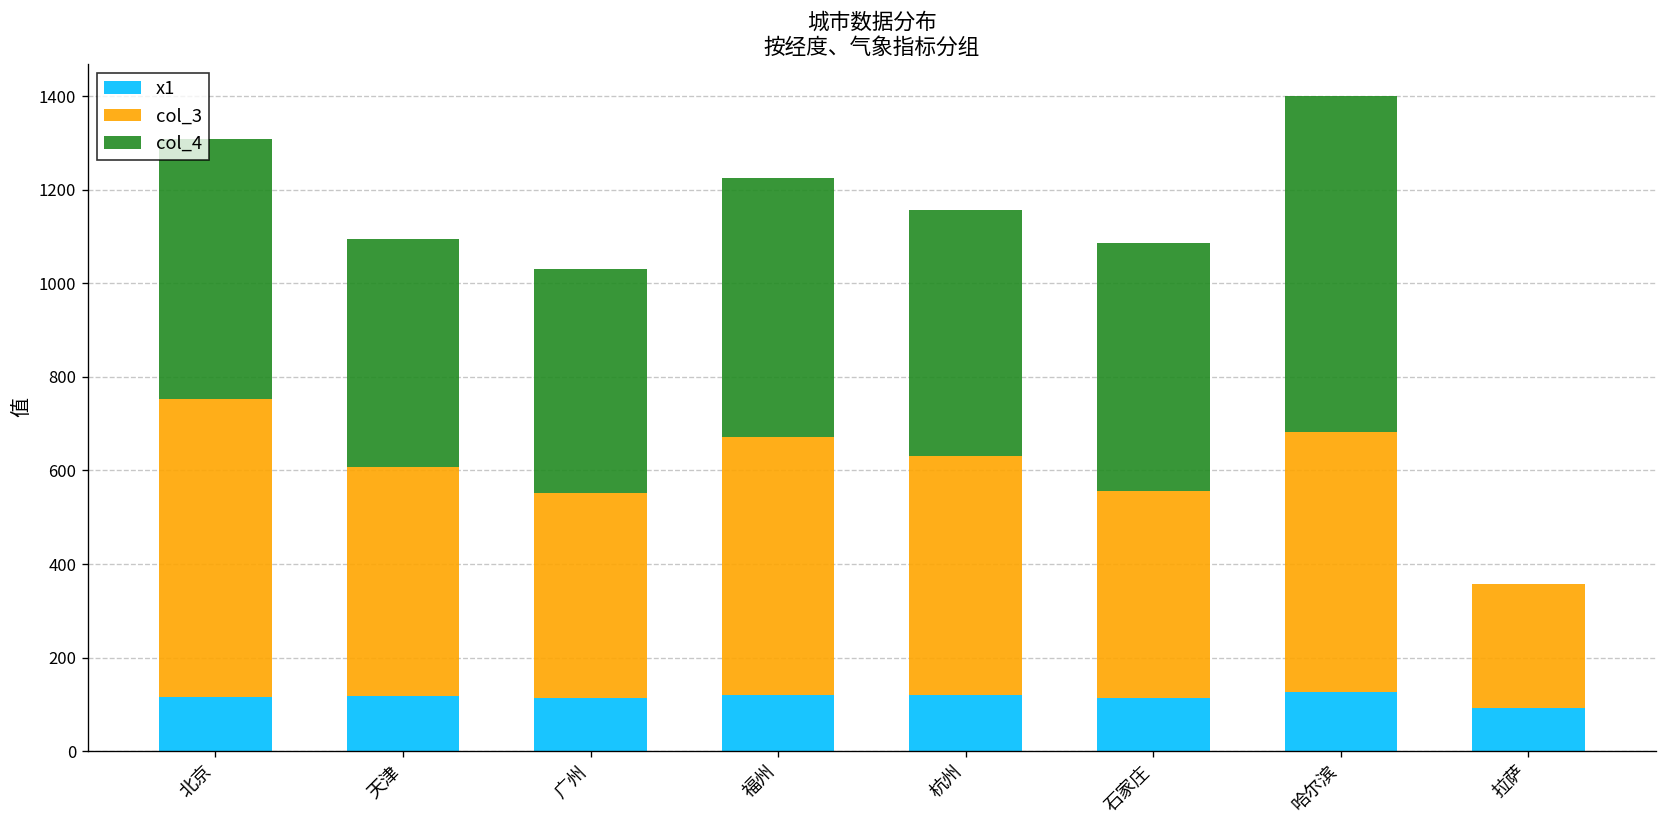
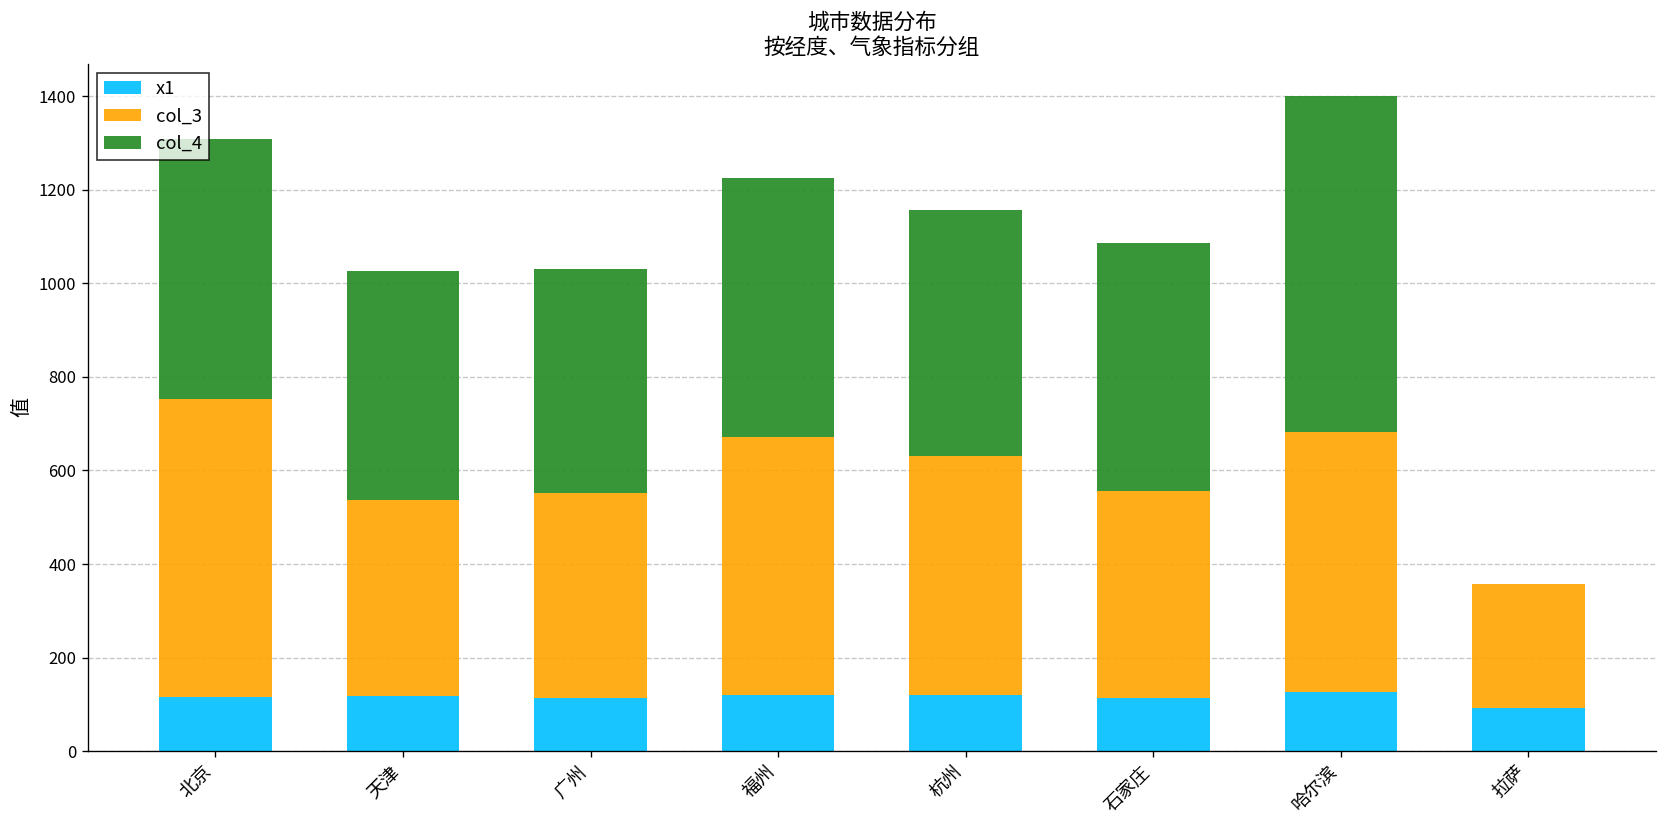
col_3, 天津: 490 -> 420
